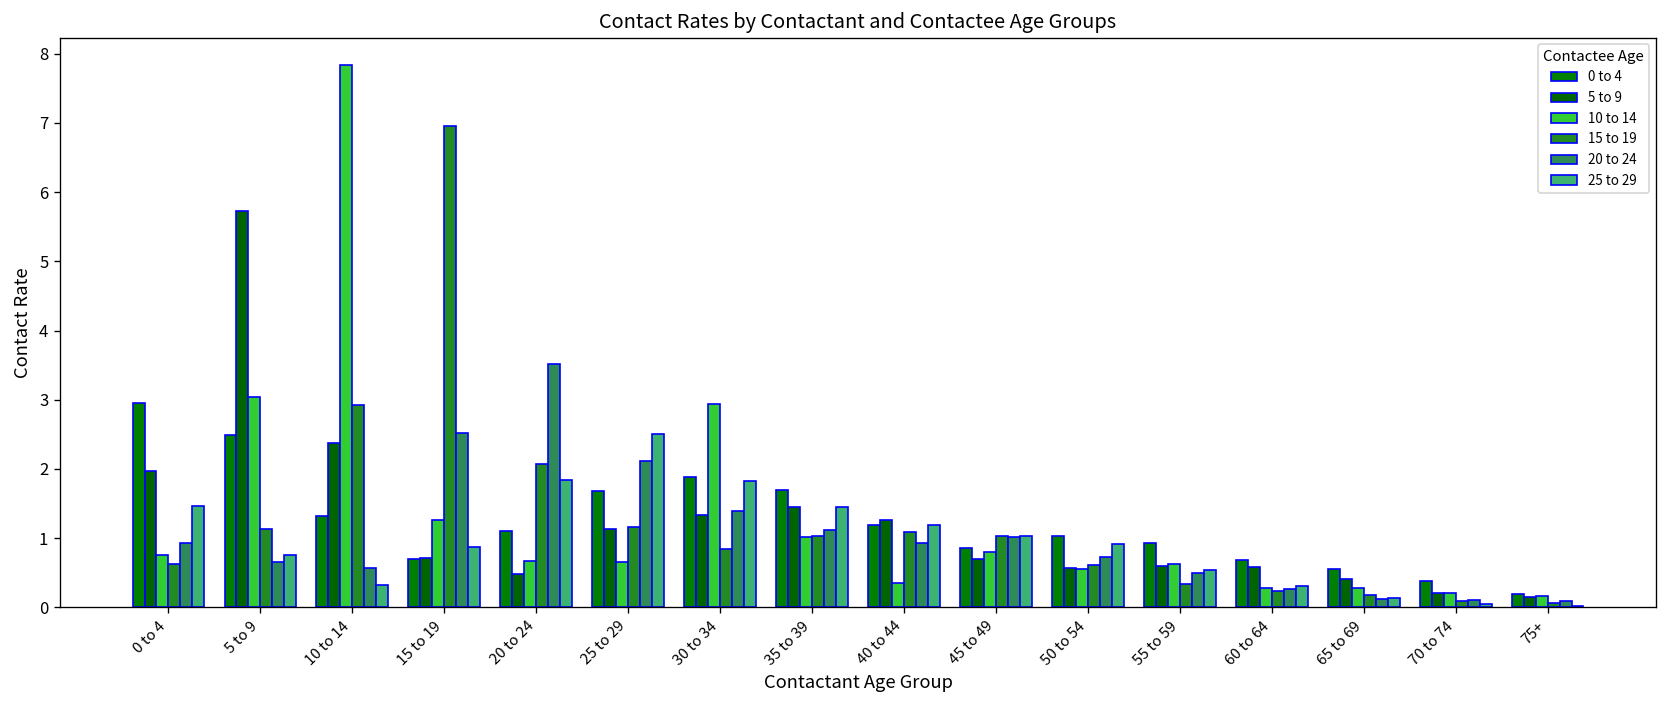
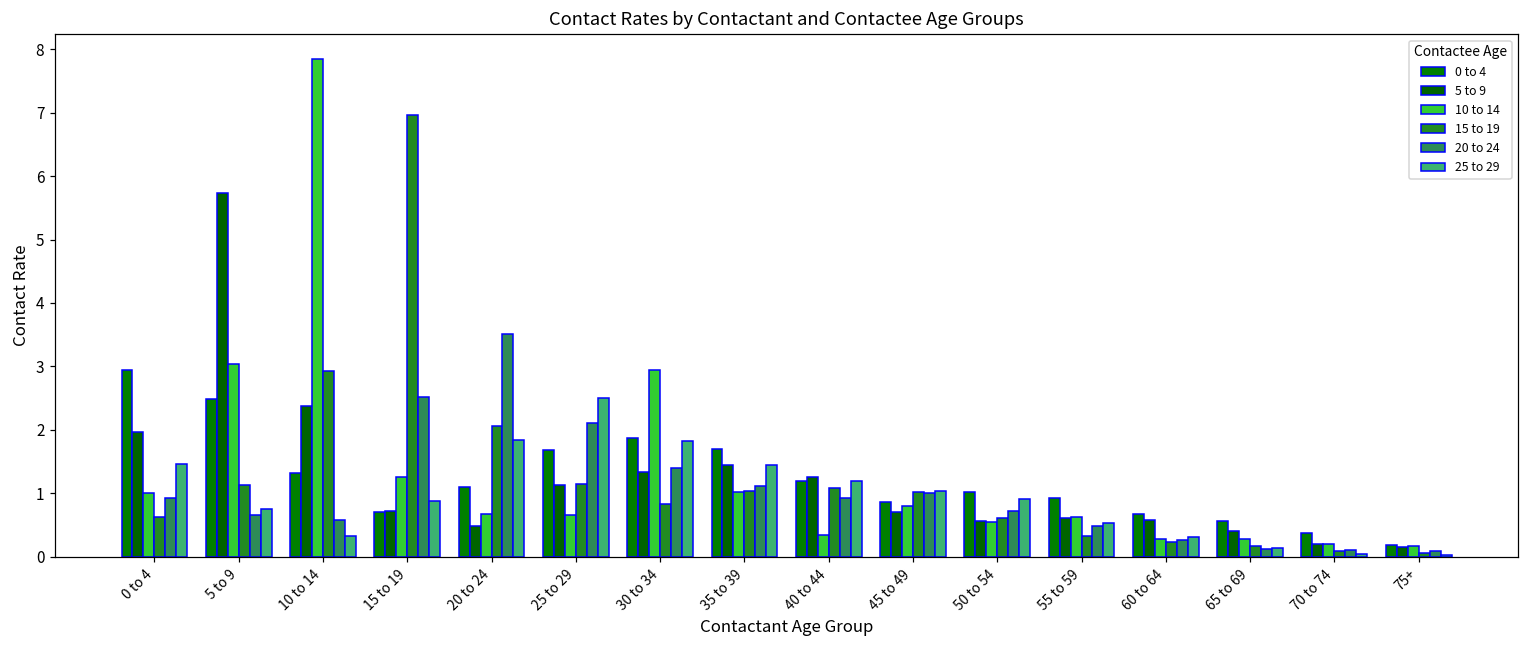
10 to 14, 0 to 4: 0.8 -> 1.0
